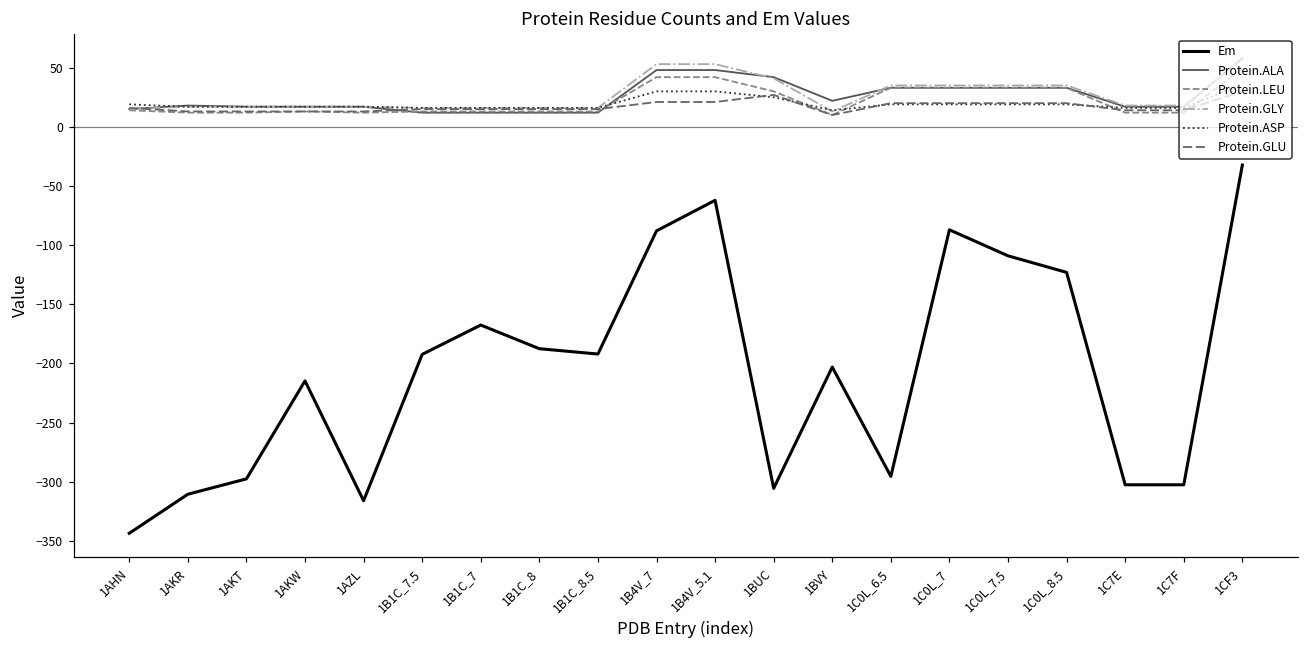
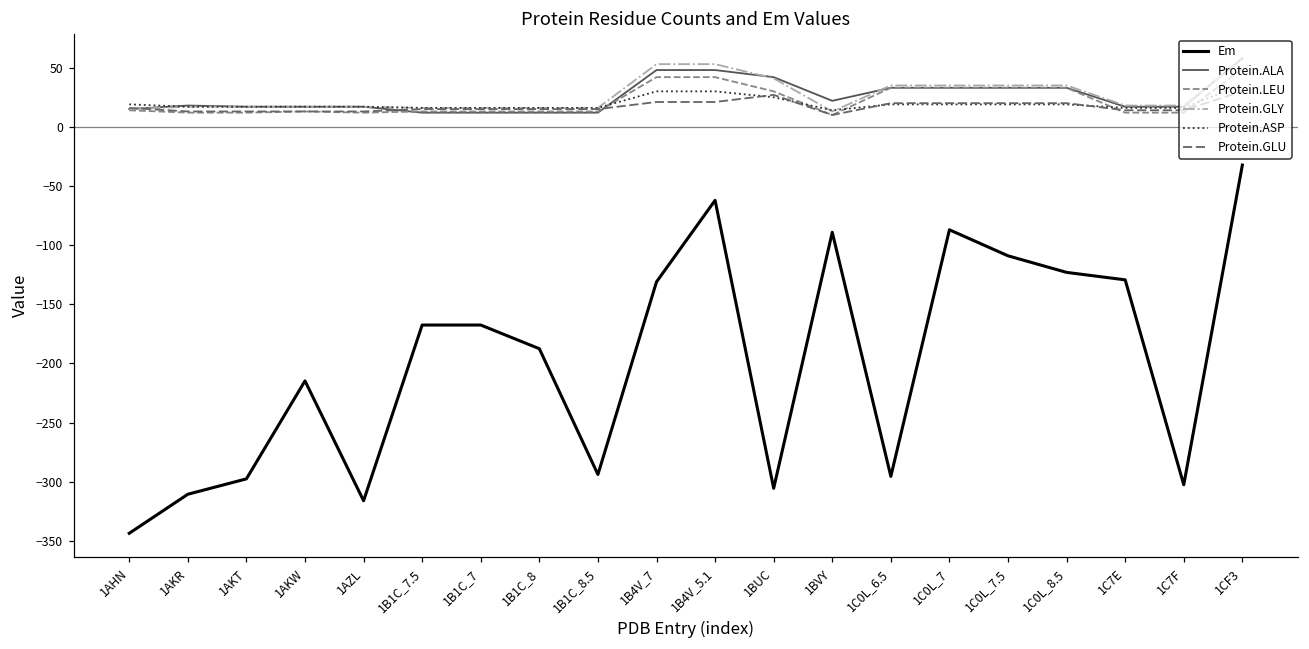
Em, 1B1C_7.5: -192 -> -168
Em, 1B1C_8.5: -192 -> -294
Em, 1B4V_7: -88 -> -131
Em, 1BVY: -203 -> -89
Em, 1C7E: -303 -> -129
